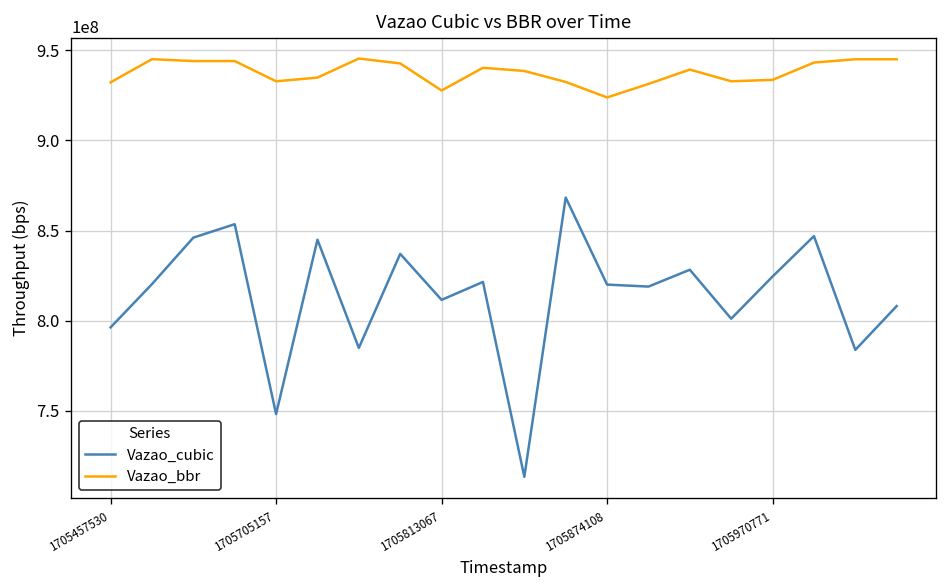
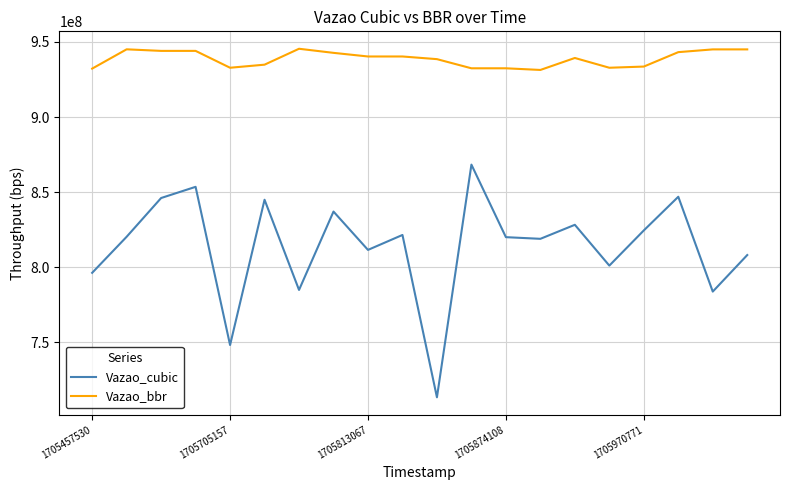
Vazao_bbr, 1705813067: 928000000 -> 940000000
Vazao_bbr, 1705874108: 924000000 -> 932000000
